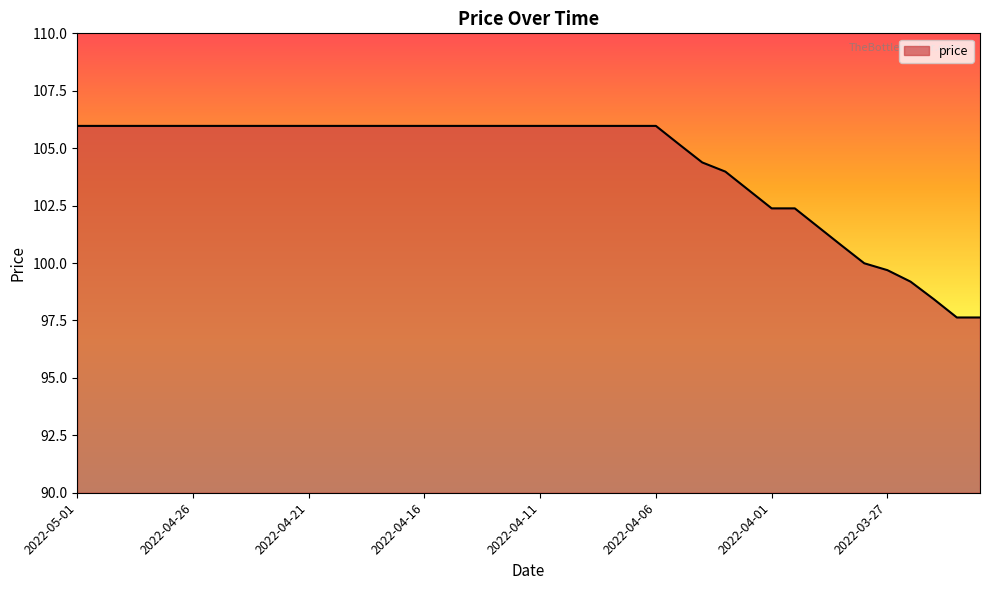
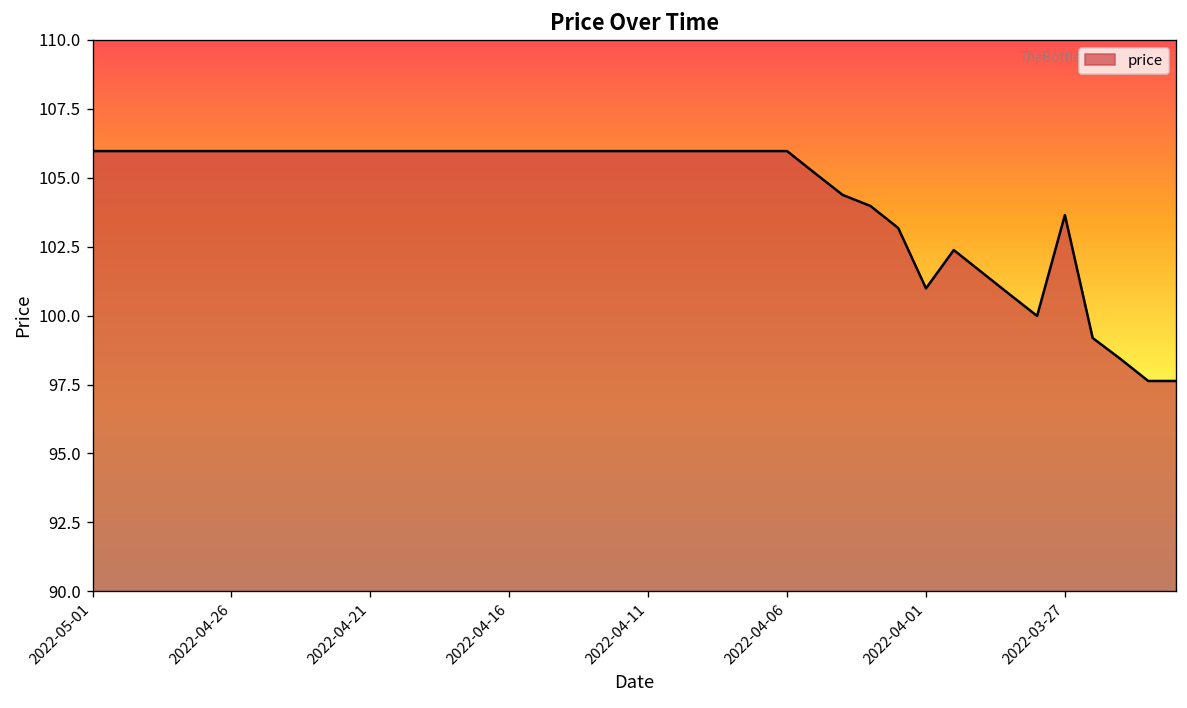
2022-04-01: 102.4 -> 101.0
2022-03-27: 99.7 -> 103.7
